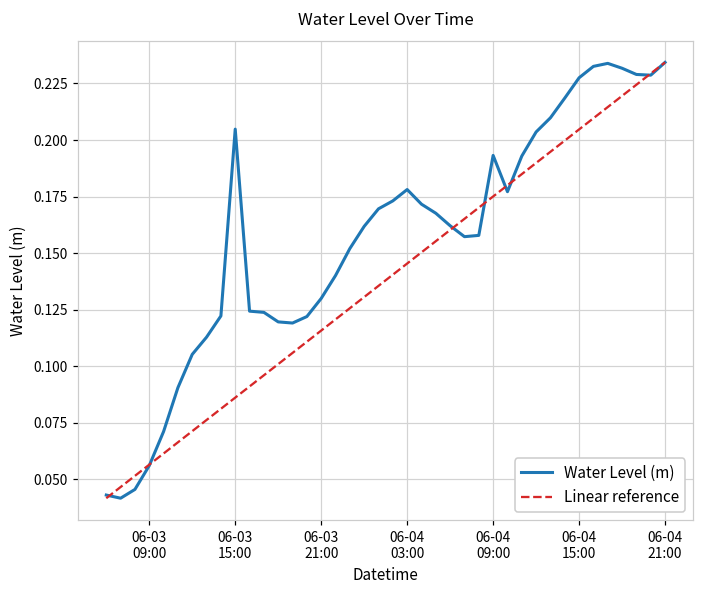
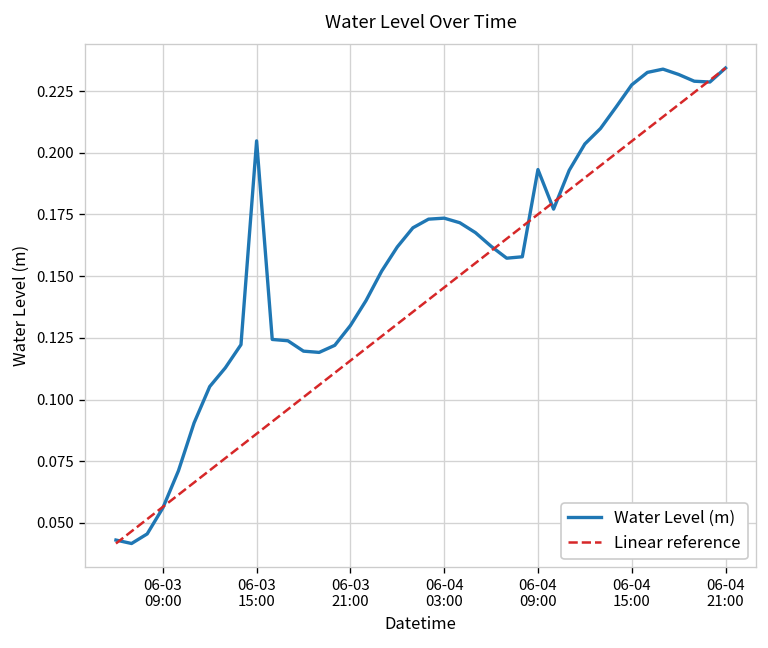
Water Level (m), 06-04 03:00: 0.178 -> 0.173
